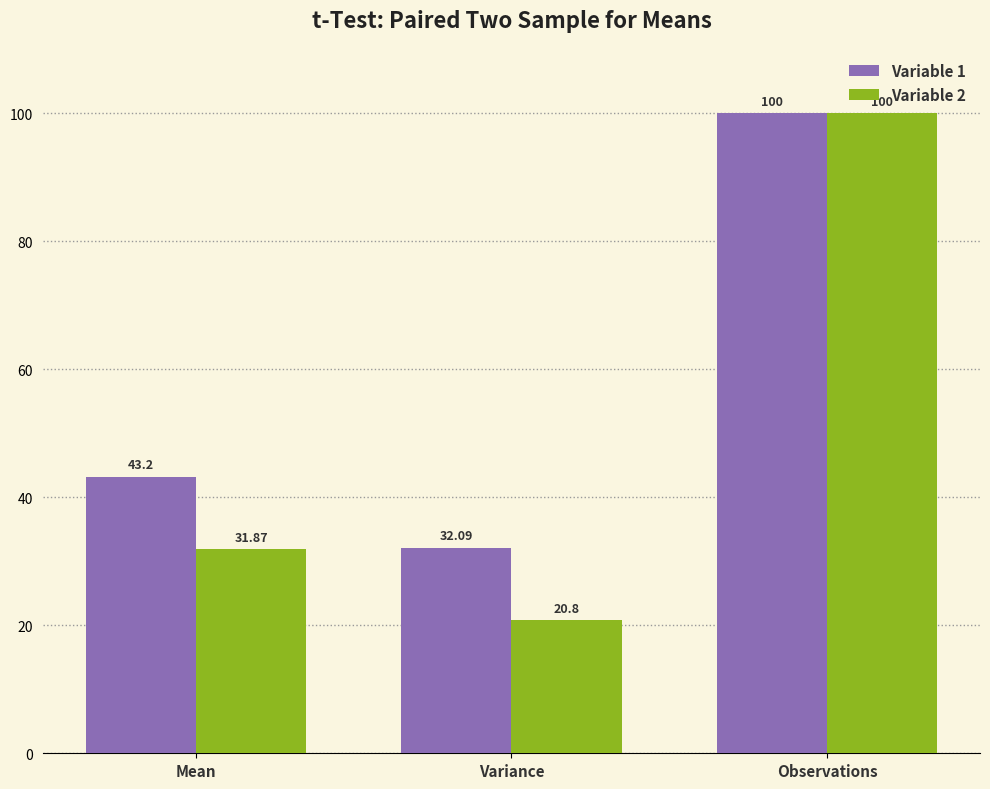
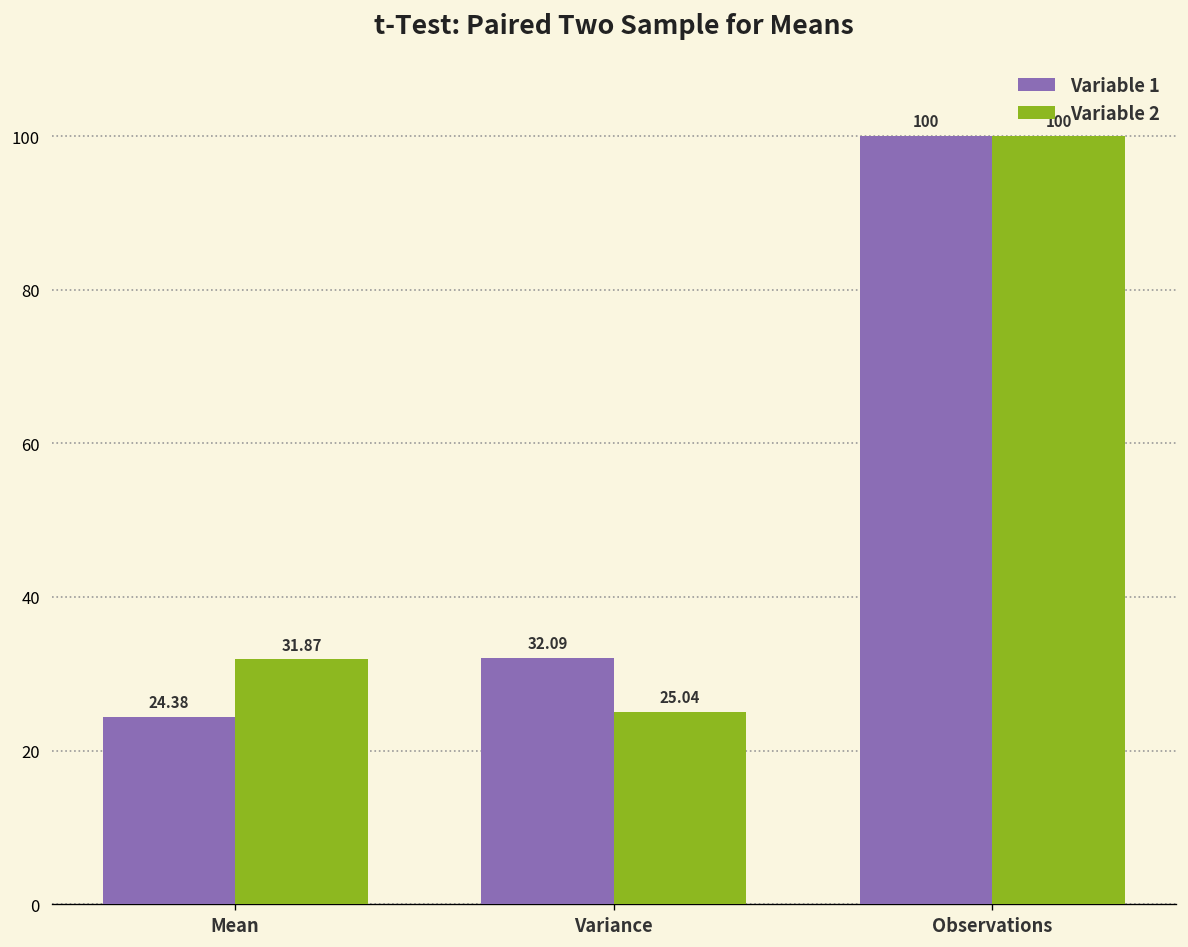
Variable 1, Mean: 43.2 -> 24.38
Variable 2, Variance: 20.8 -> 25.04
